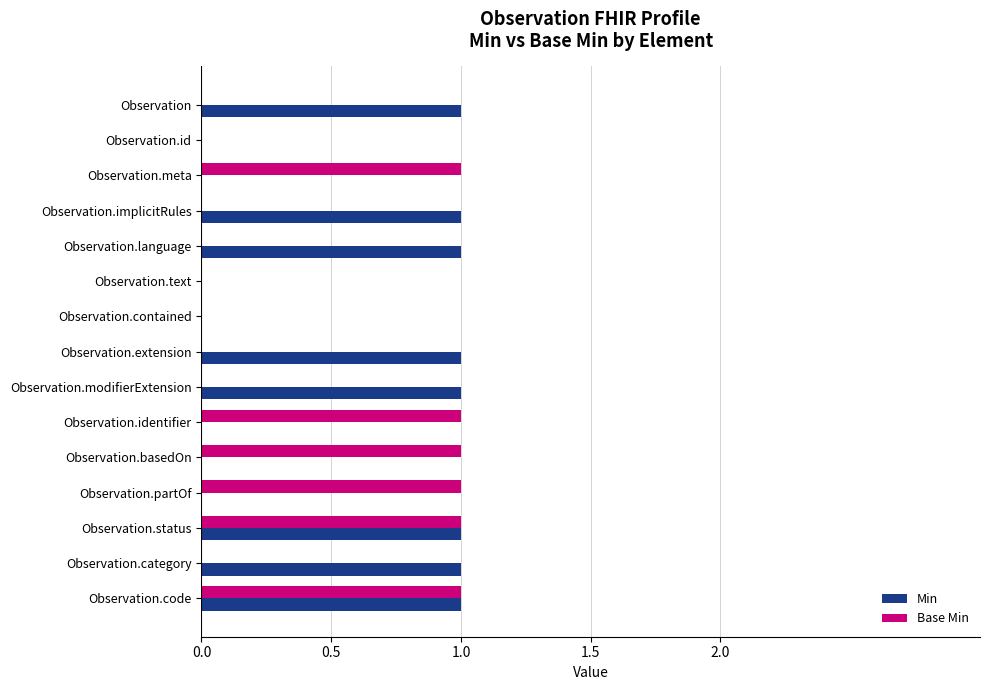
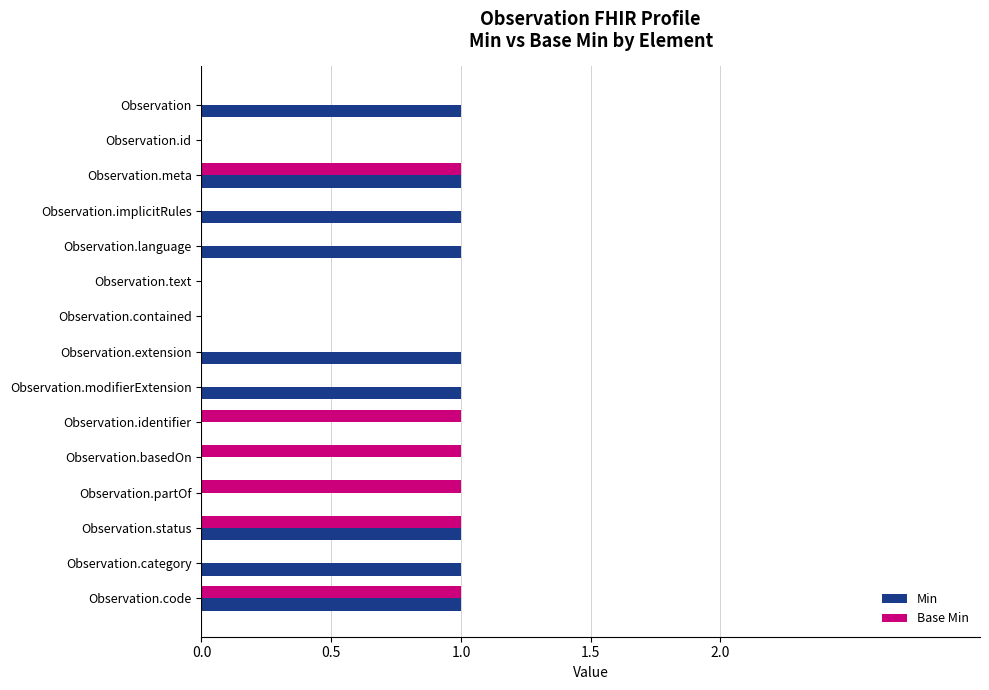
Min, Observation.meta: 0 -> 1
